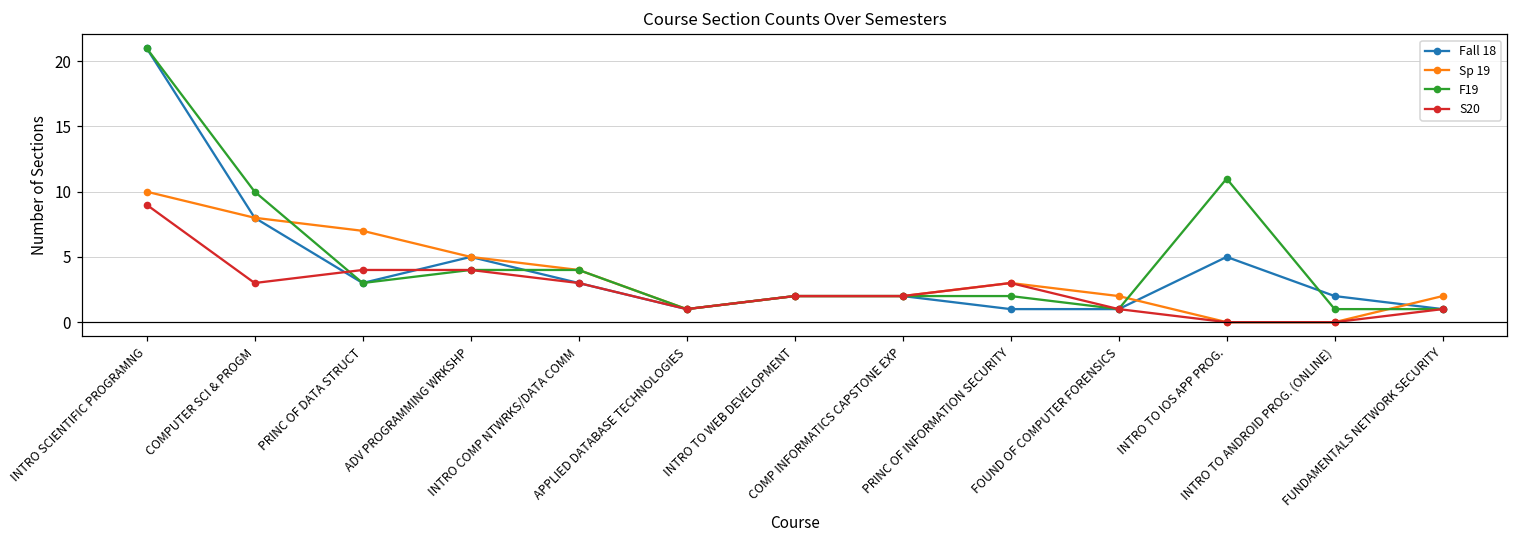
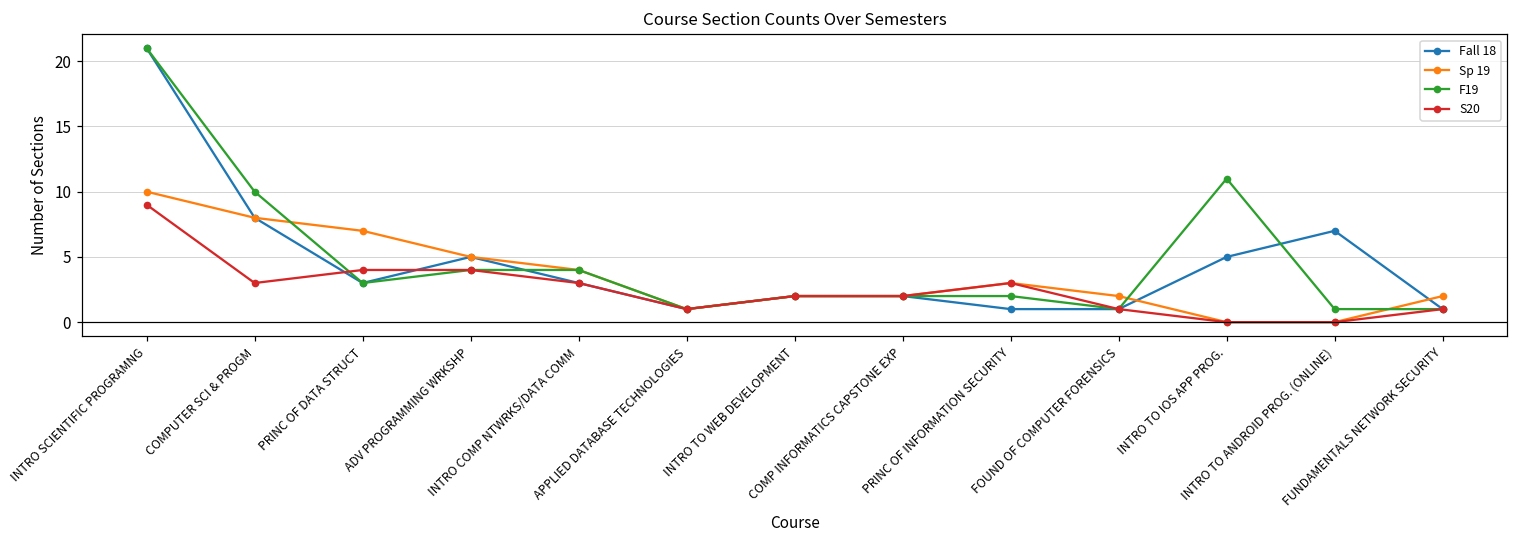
Fall 18, INTRO TO ANDROID PROG. (ONLINE): 2 -> 7
